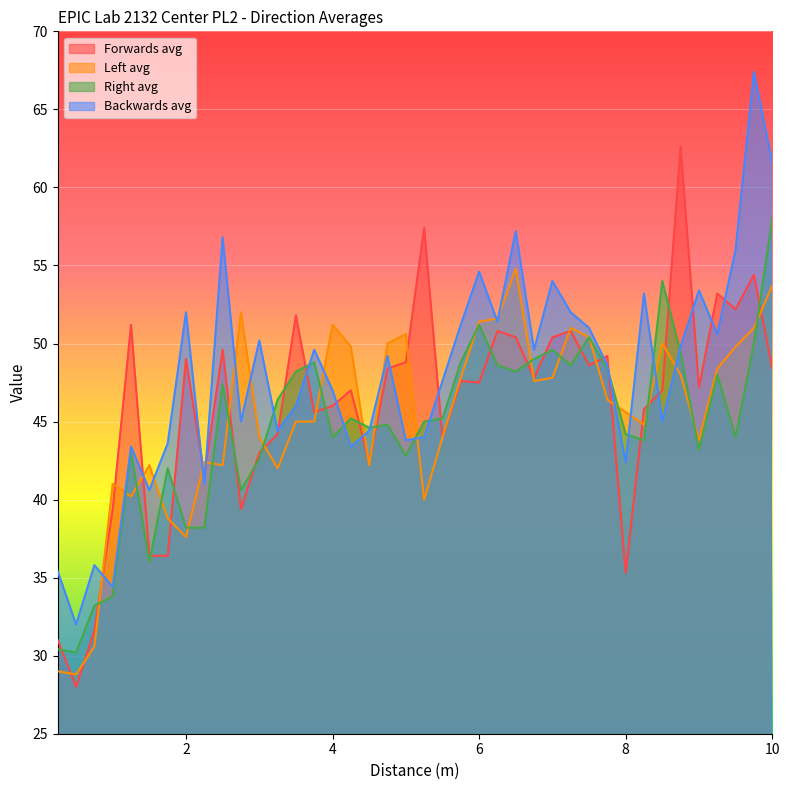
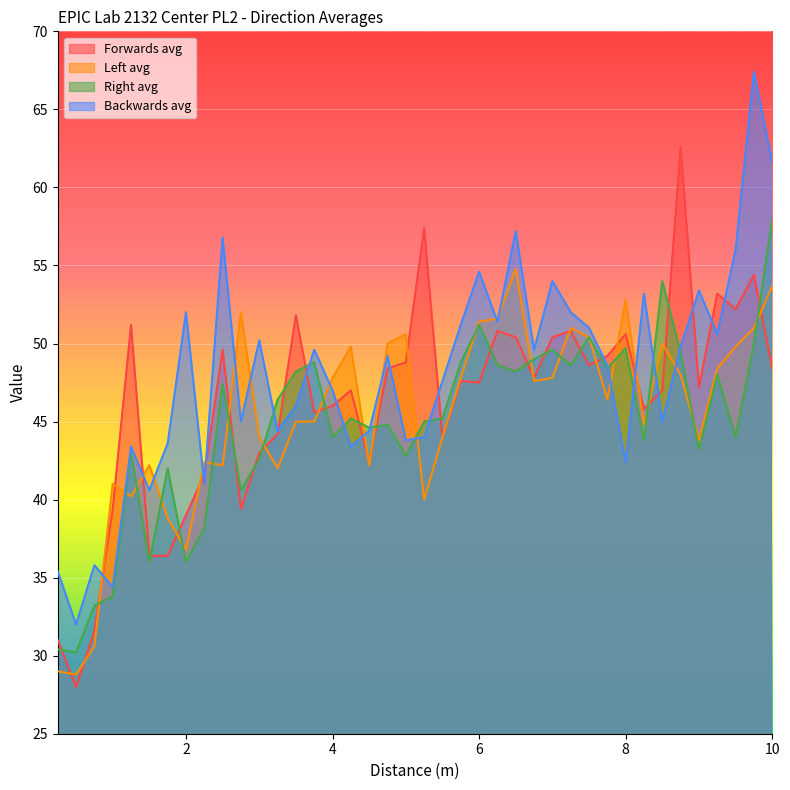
Forwards avg, 2: 49 -> 39
Left avg, 2: 37.6 -> 36.8
Right avg, 2: 38.2 -> 36.0
Left avg, 4: 51.2 -> 47.8
Forwards avg, 8: 35.3 -> 50.6
Left avg, 8: 45.6 -> 52.8
Right avg, 8: 44.2 -> 49.7
